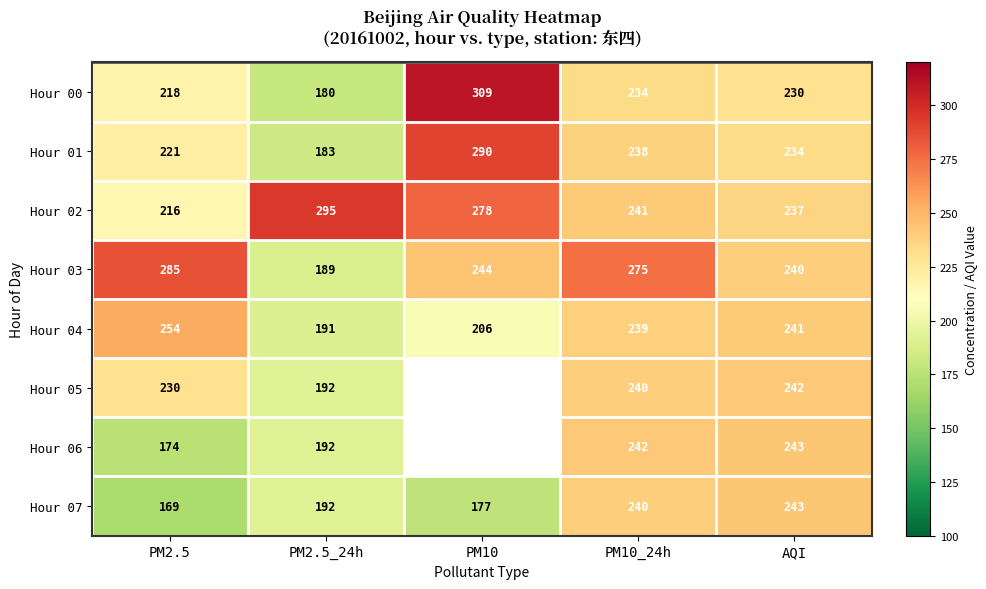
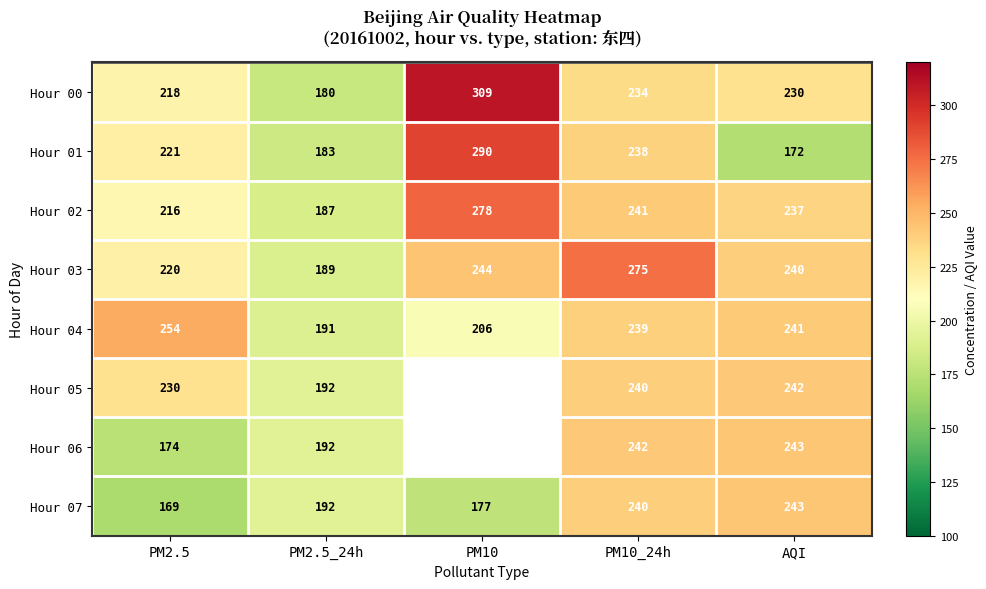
Hour 01, AQI: 234 -> 172
Hour 02, PM2.5_24h: 295 -> 187
Hour 03, PM2.5: 285 -> 220
